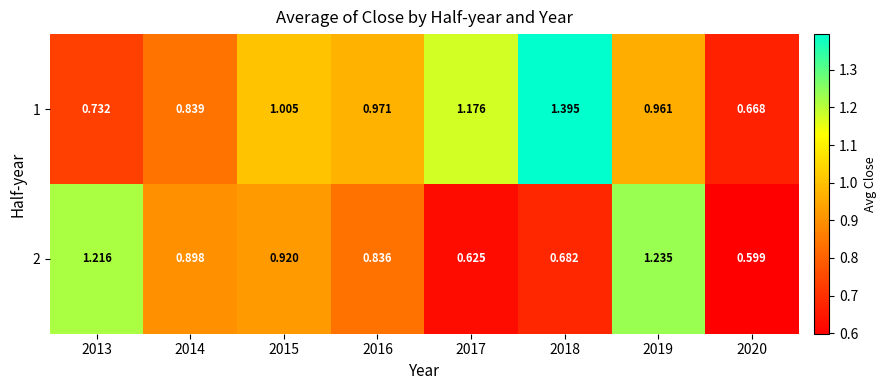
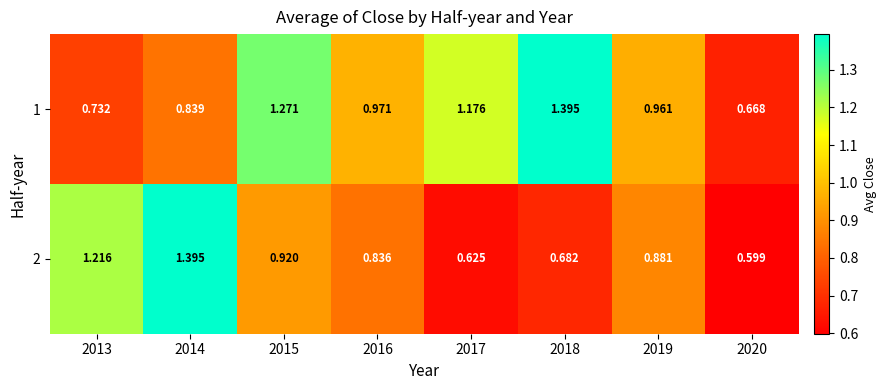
1, 2015: 1.005 -> 1.271
2, 2014: 0.898 -> 1.395
2, 2019: 1.235 -> 0.881
